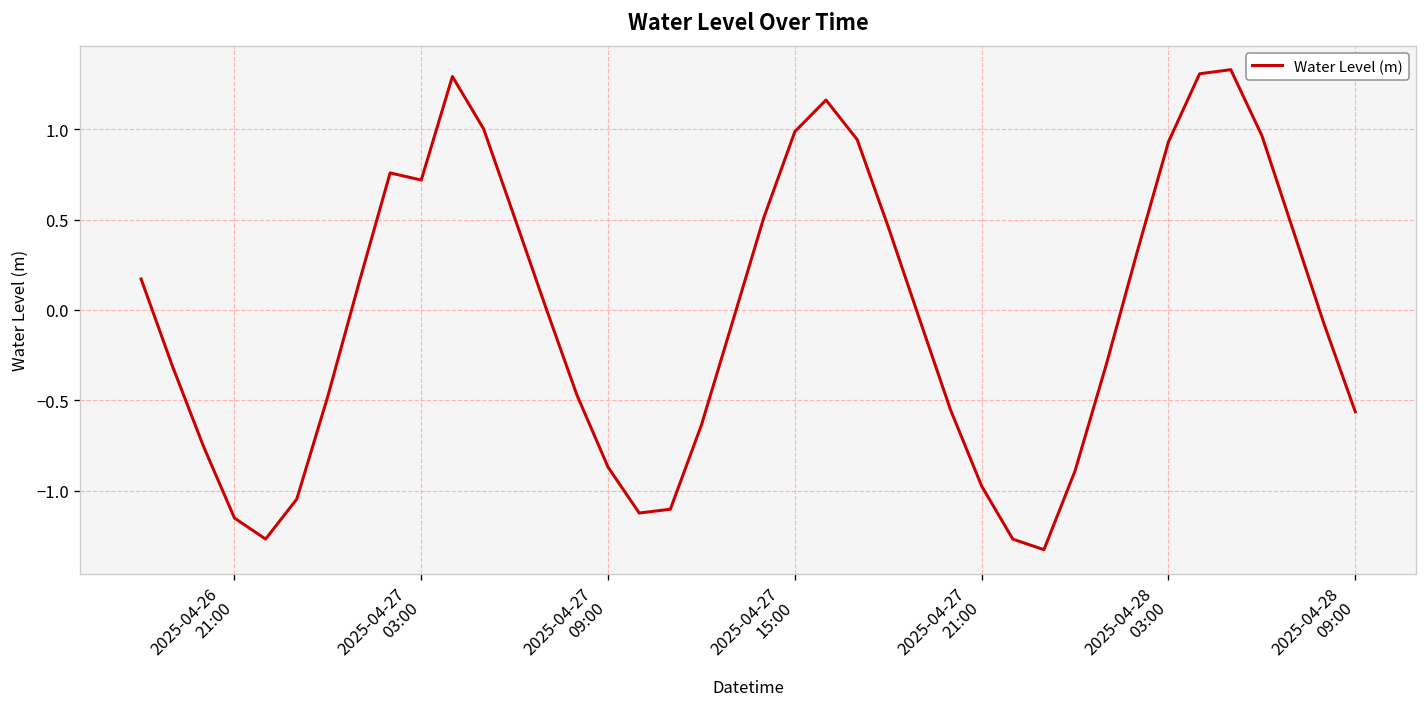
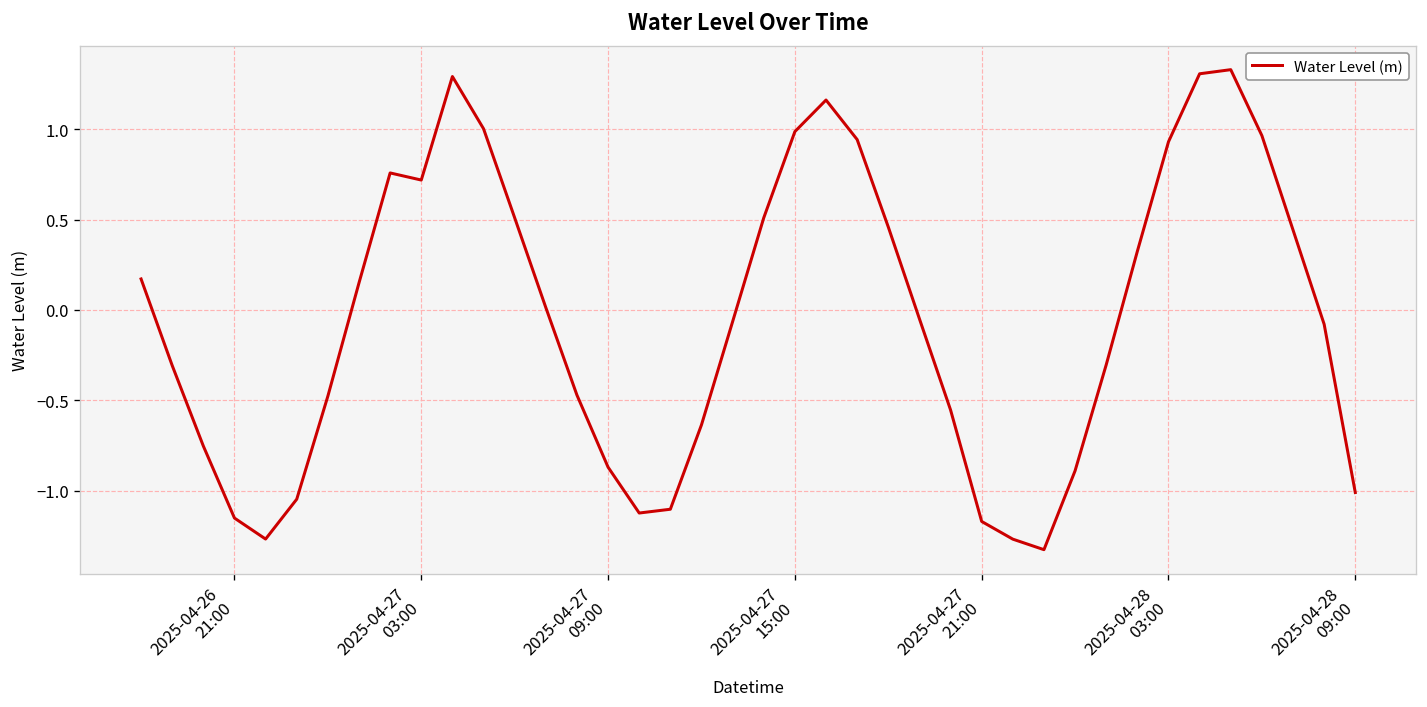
2025-04-27 21:00: -0.98 -> -1.17
2025-04-28 09:00: -0.56 -> -1.01
